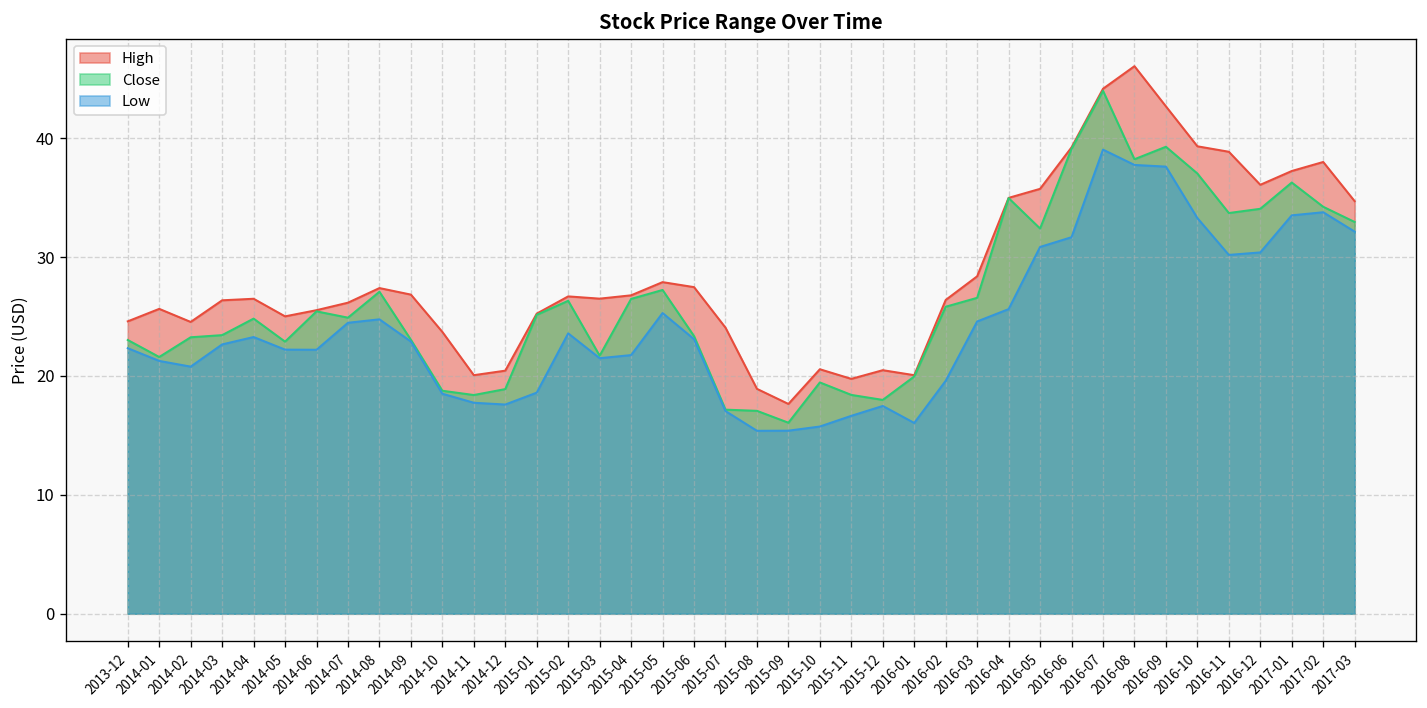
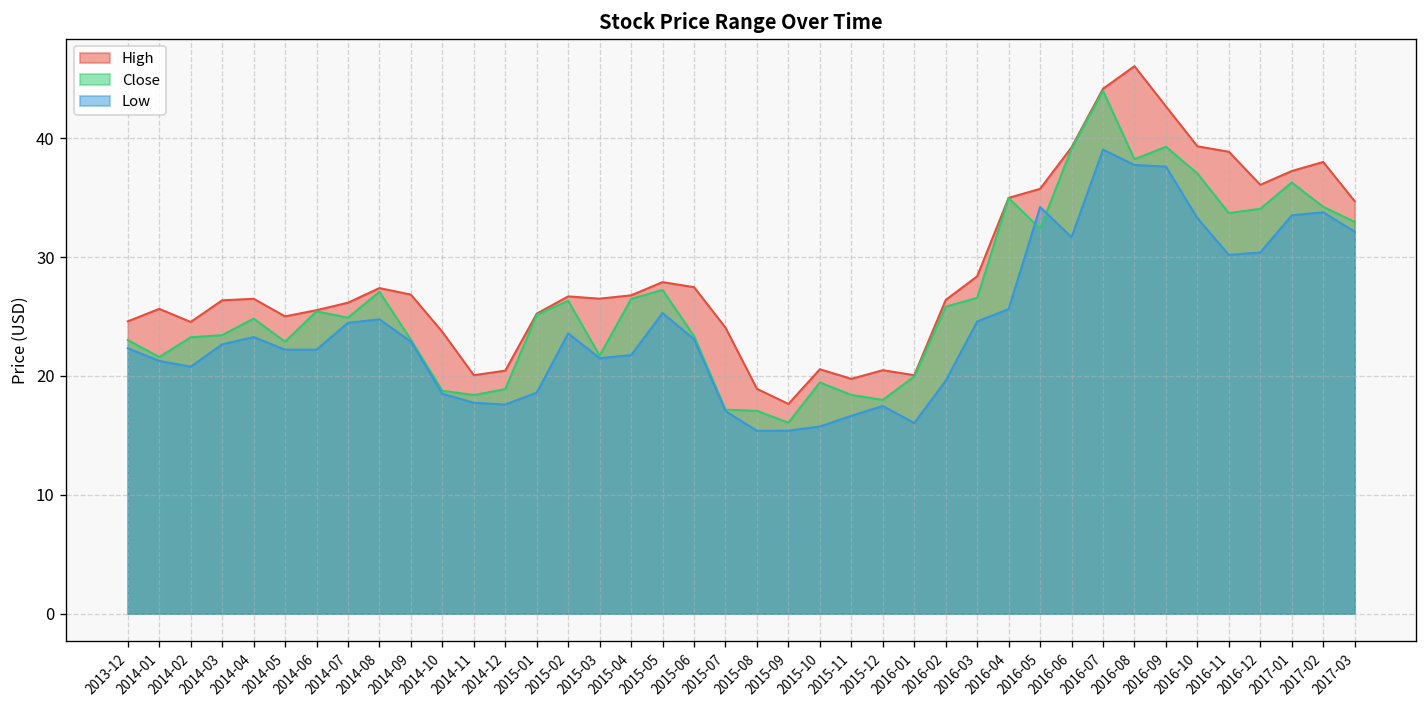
Low, 2016-05: 31 -> 34
